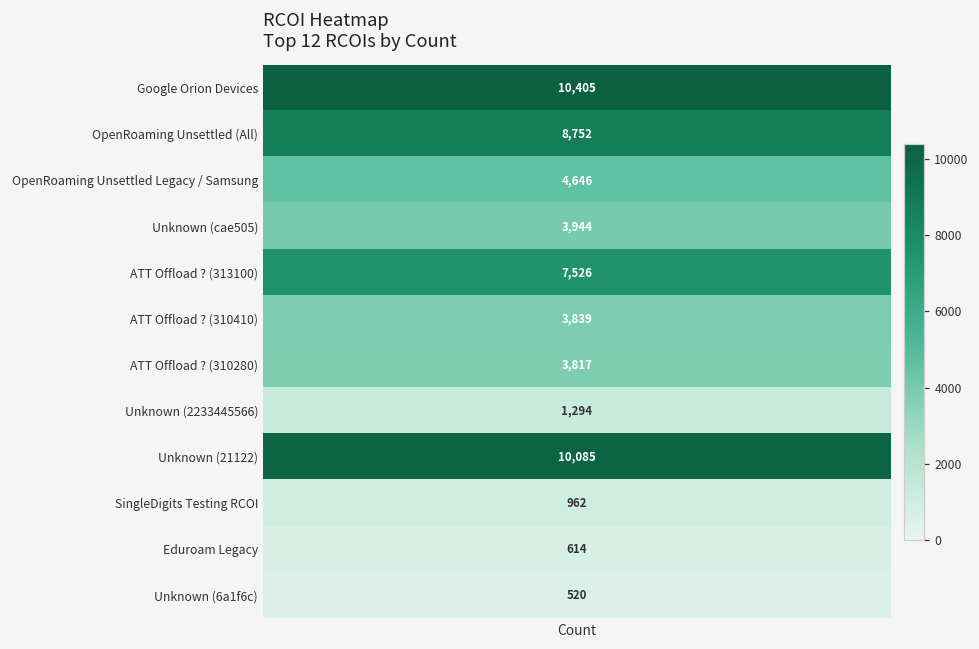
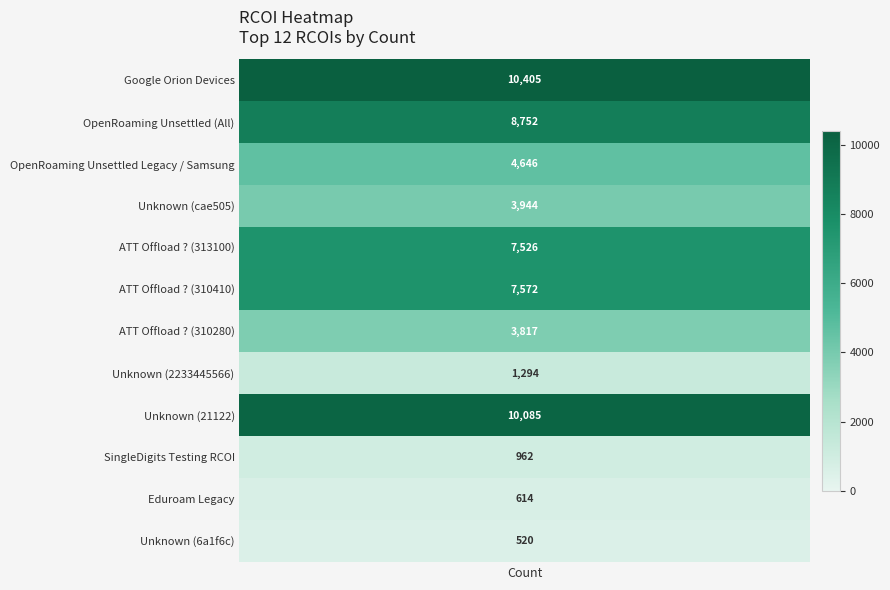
ATT Offload ? (310410), Count: 3,839 -> 7,572
